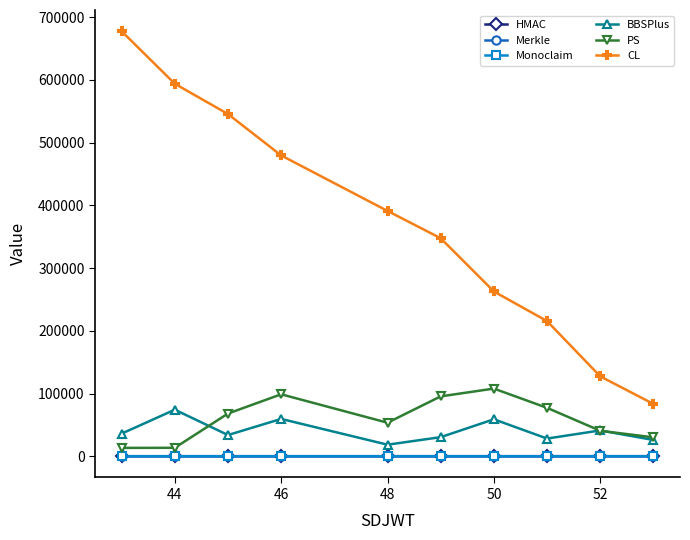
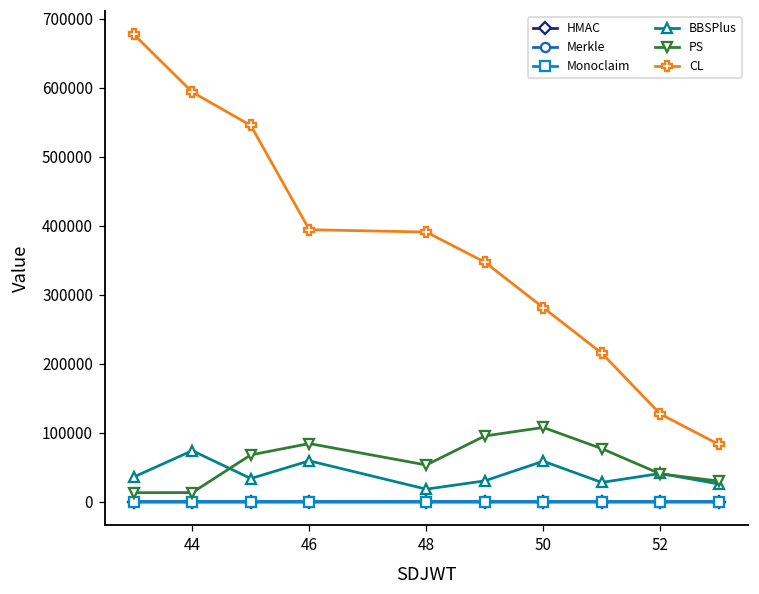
PS, 46: 100000 -> 80000
CL, 46: 480000 -> 390000
CL, 50: 260000 -> 280000
